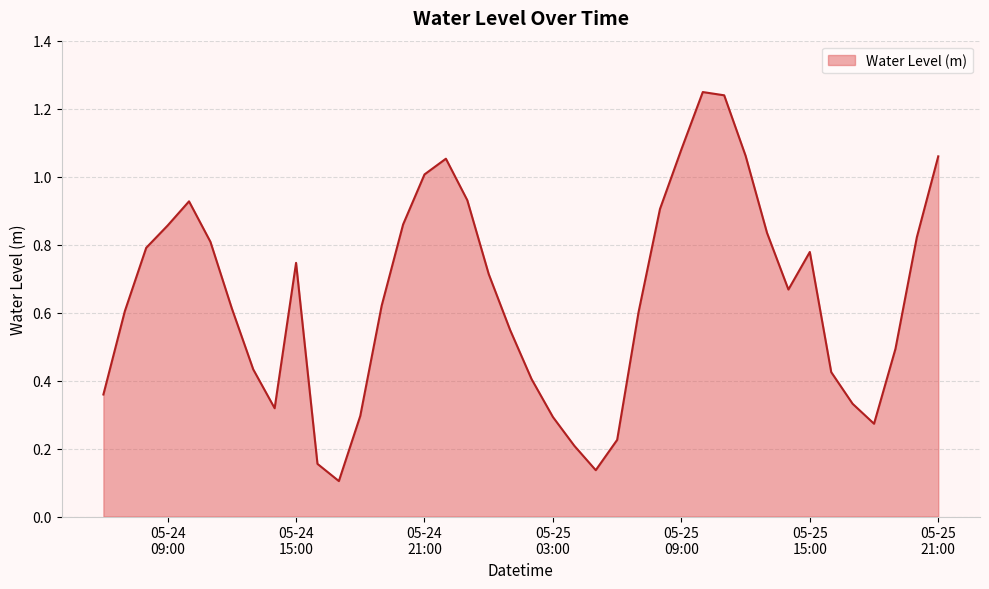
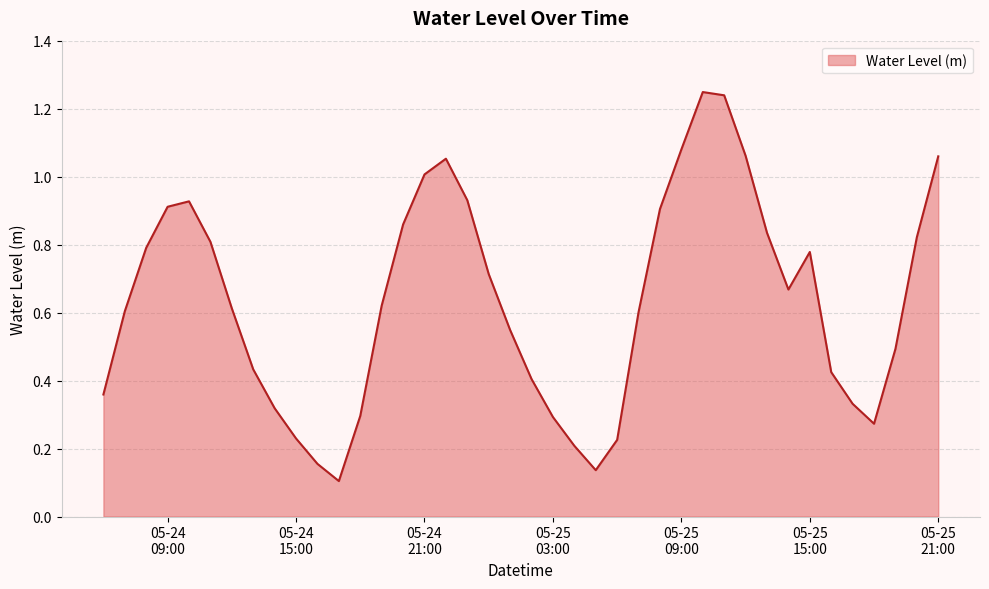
05-24 09:00: 0.86 -> 0.91
05-24 15:00: 0.75 -> 0.23
